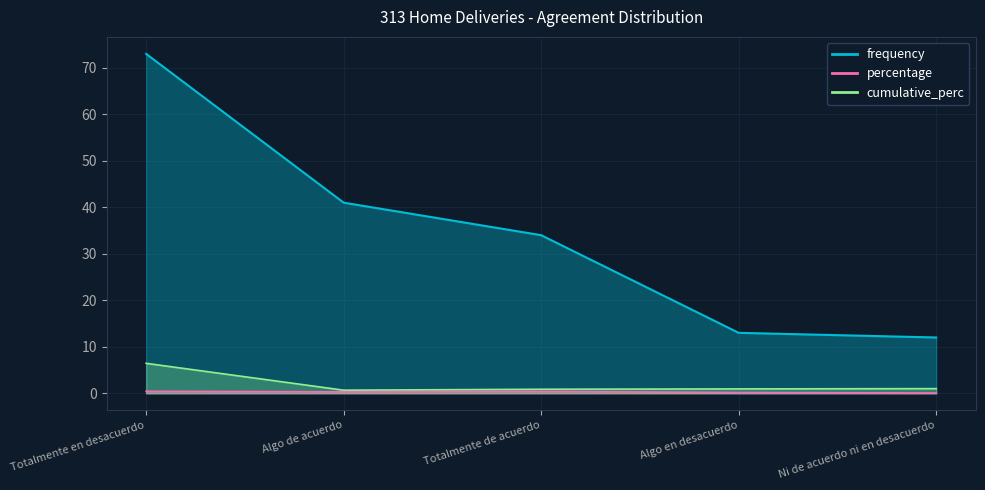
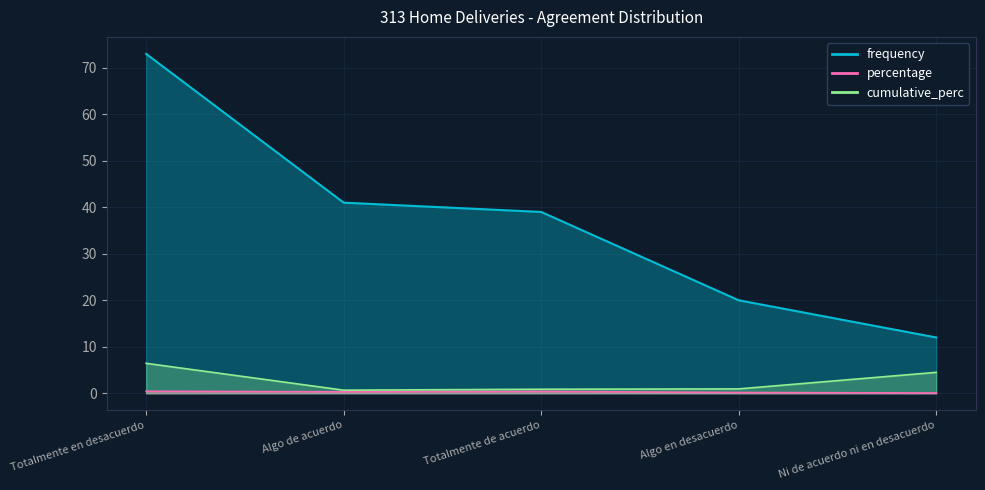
frequency, Totalmente de acuerdo: 34 -> 39
frequency, Algo en desacuerdo: 13 -> 20
cumulative_perc, Ni de acuerdo ni en desacuerdo: 1 -> 5
